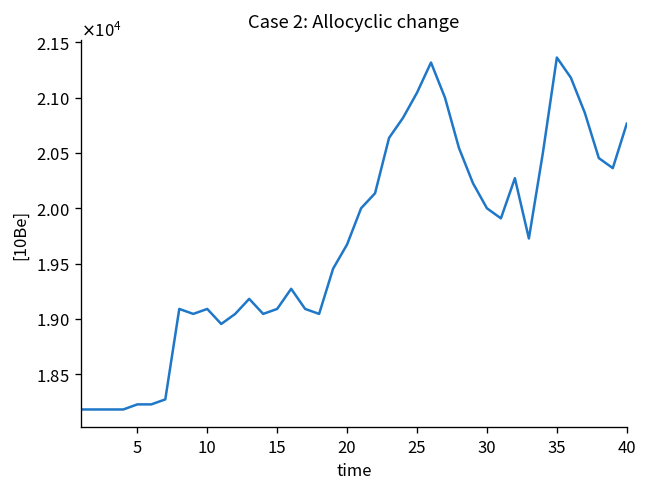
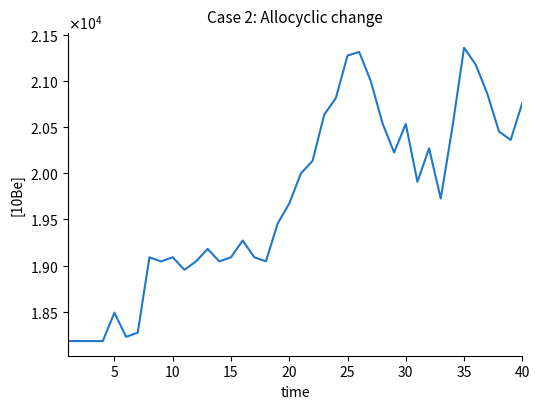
5: 18200 -> 18500
25: 21000 -> 21300
30: 20000 -> 20500
